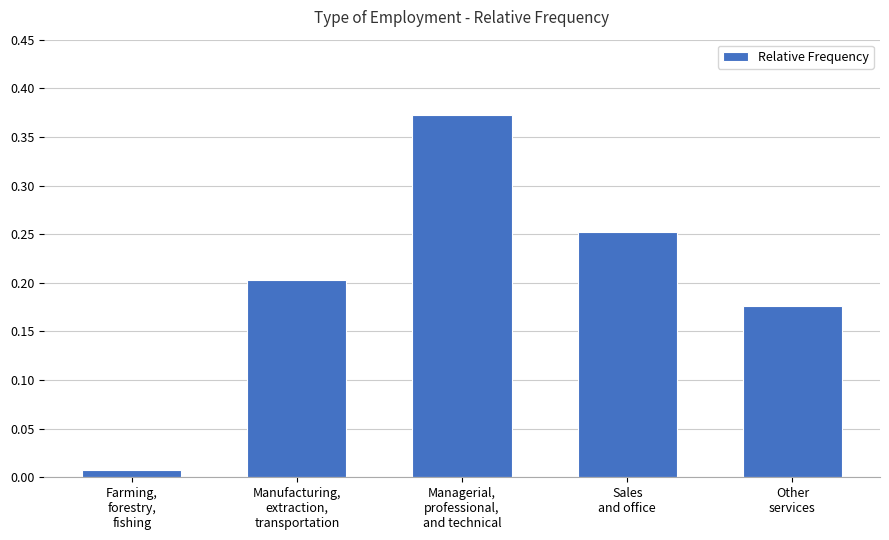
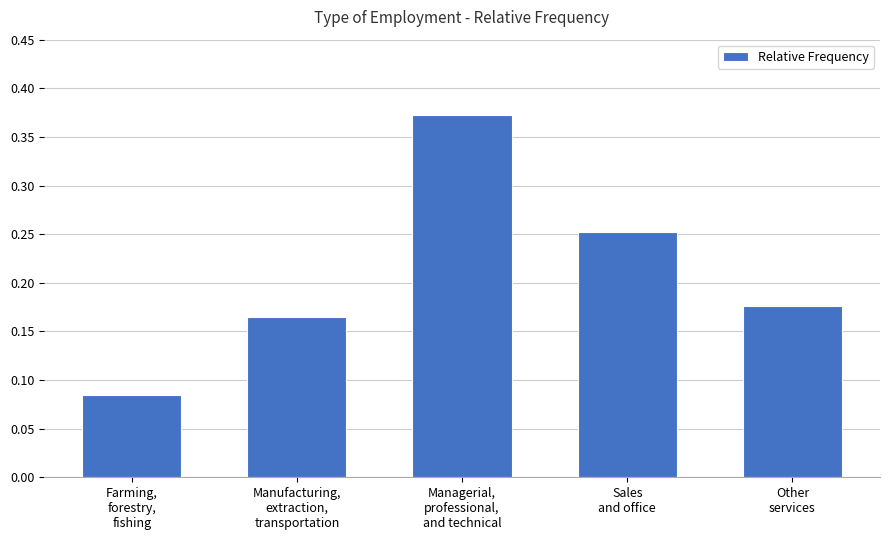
Farming, forestry, fishing: 0.01 -> 0.09
Manufacturing, extraction, transportation: 0.20 -> 0.17
